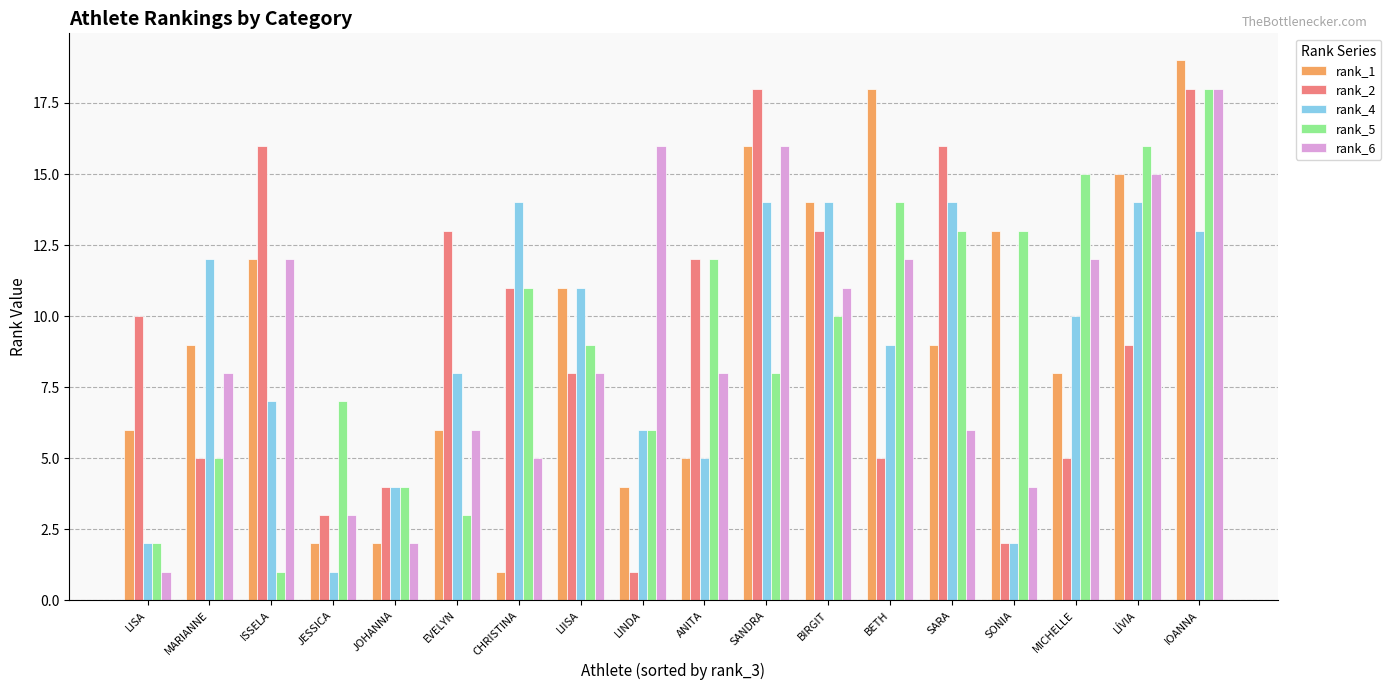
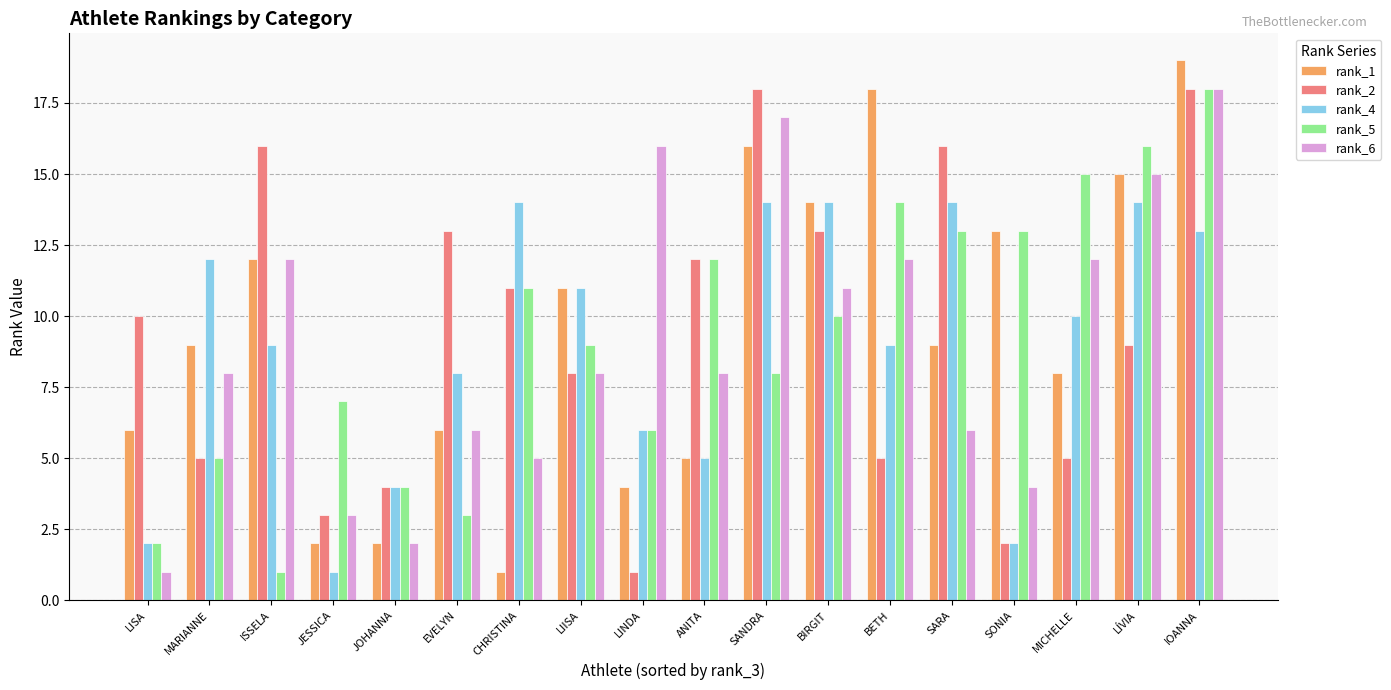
rank_4, ISSELA: 7 -> 9
rank_6, SANDRA: 16 -> 17
